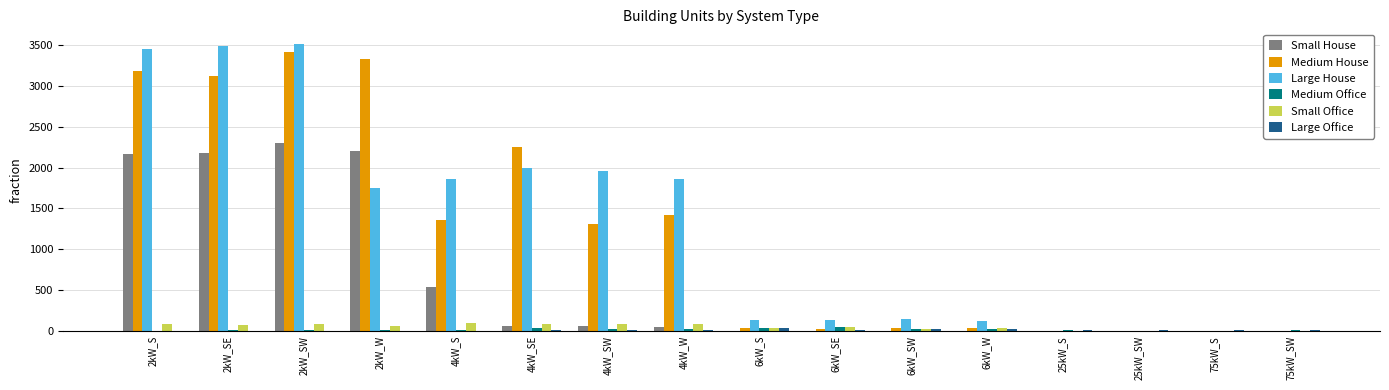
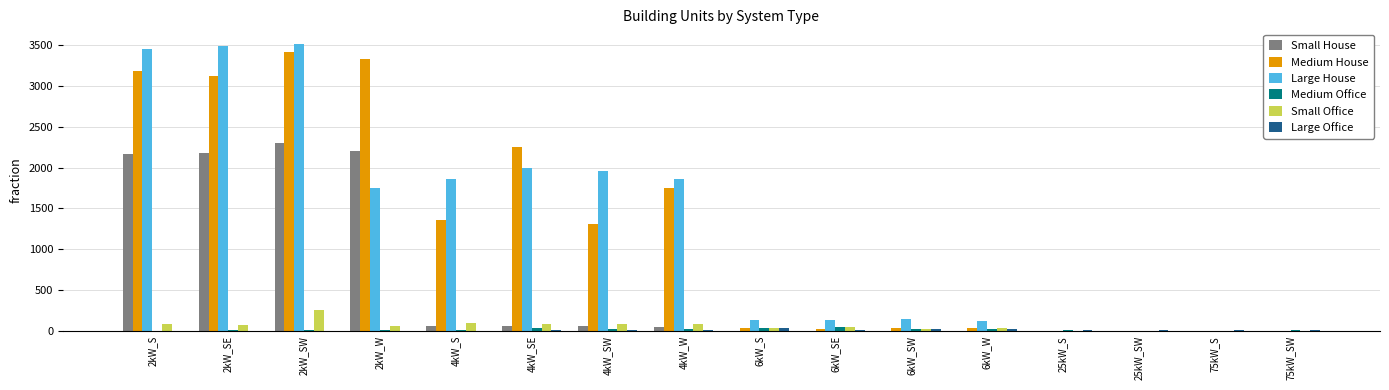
Small Office, 2kW_SW: 100 -> 300
Small House, 4kW_S: 500 -> 100
Medium House, 4kW_W: 1400 -> 1800
